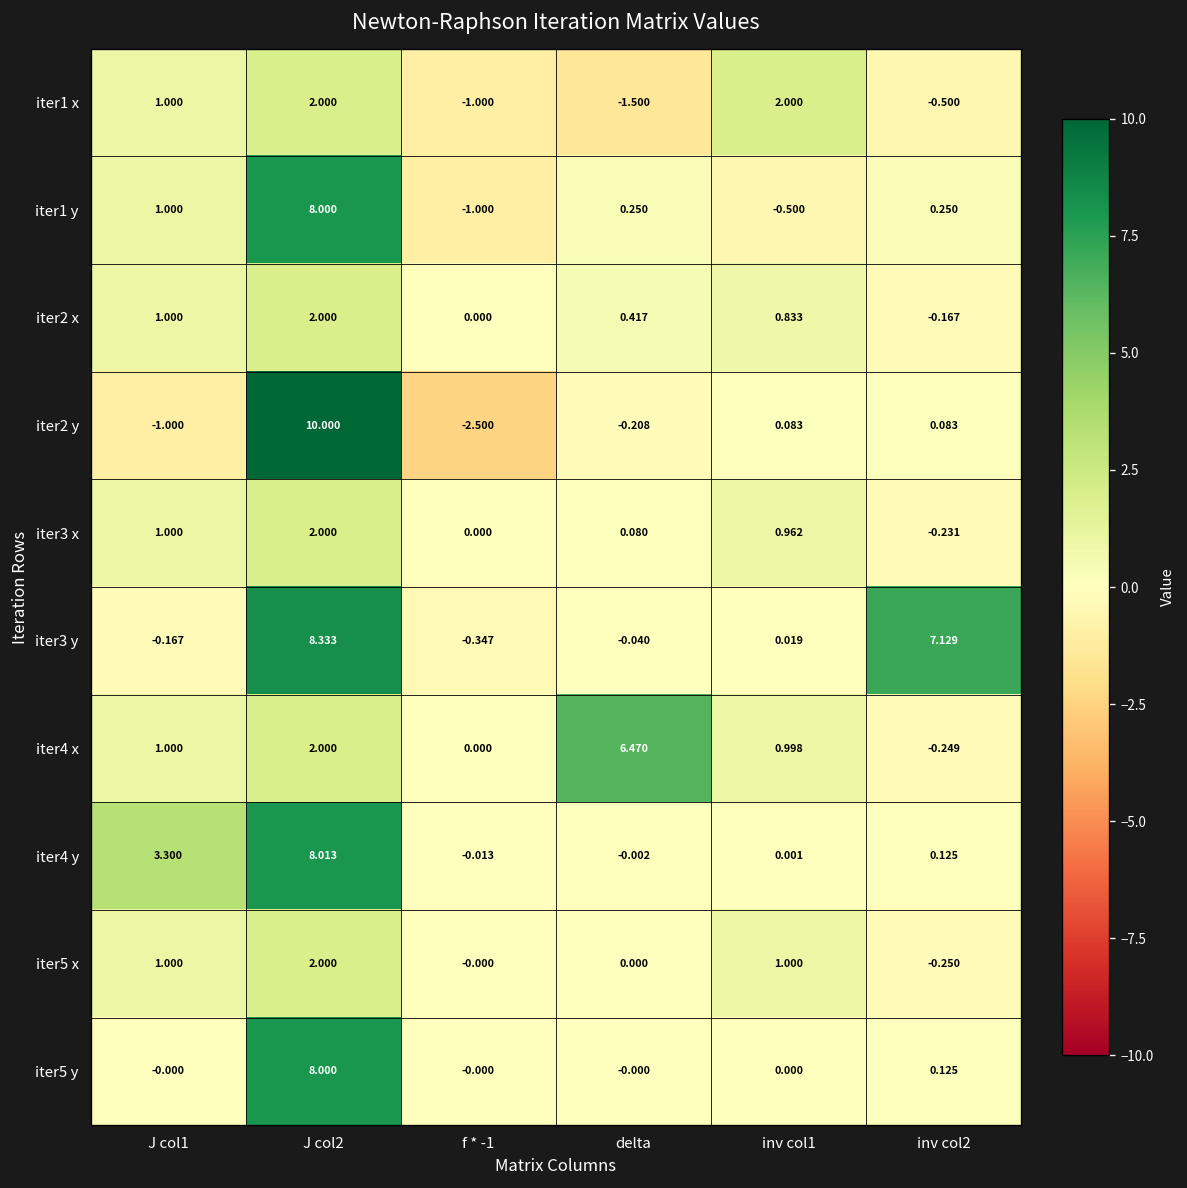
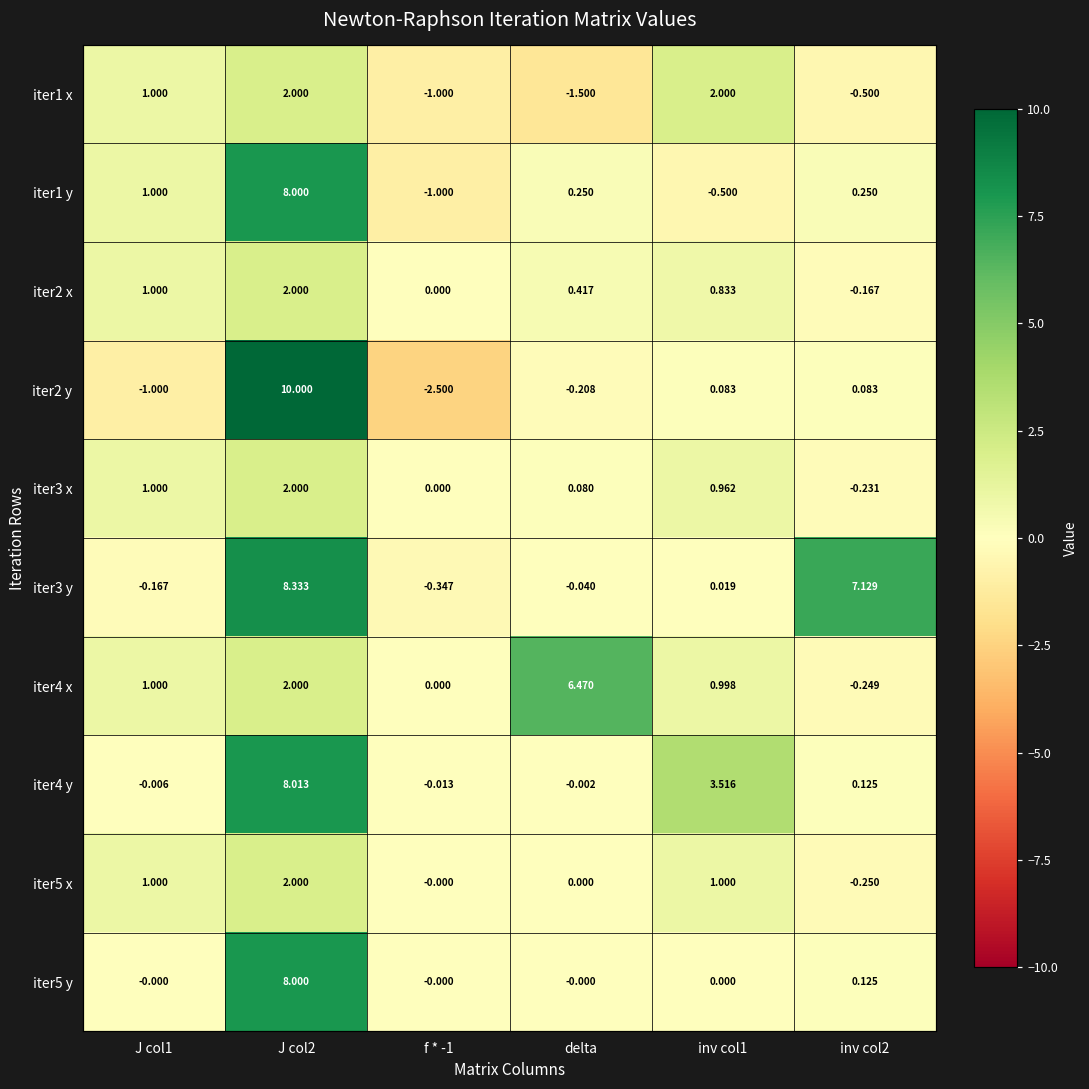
iter4 y, J col1: 3.300 -> -0.006
iter4 y, inv col1: 0.001 -> 3.516
